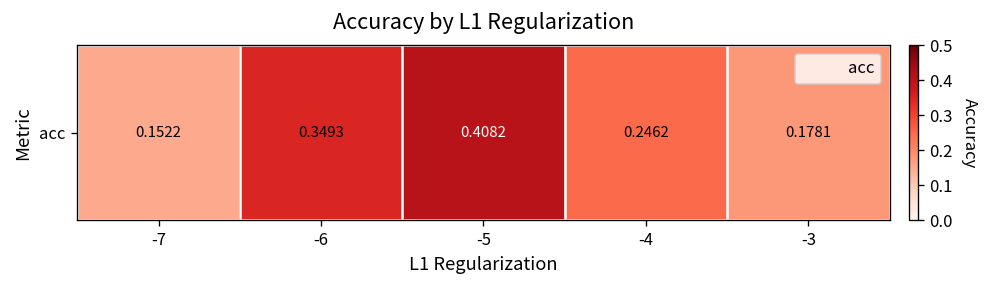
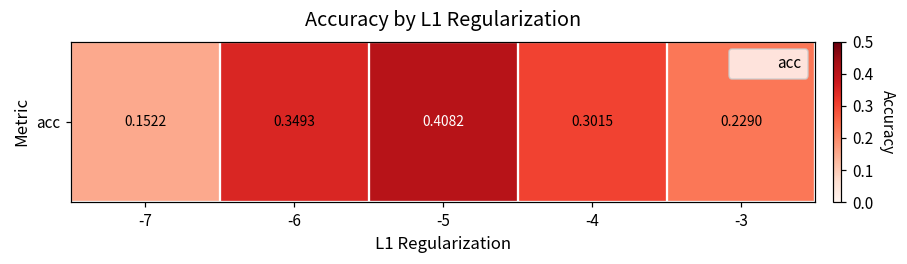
acc, -4: 0.2462 -> 0.3015
acc, -3: 0.1781 -> 0.2290
